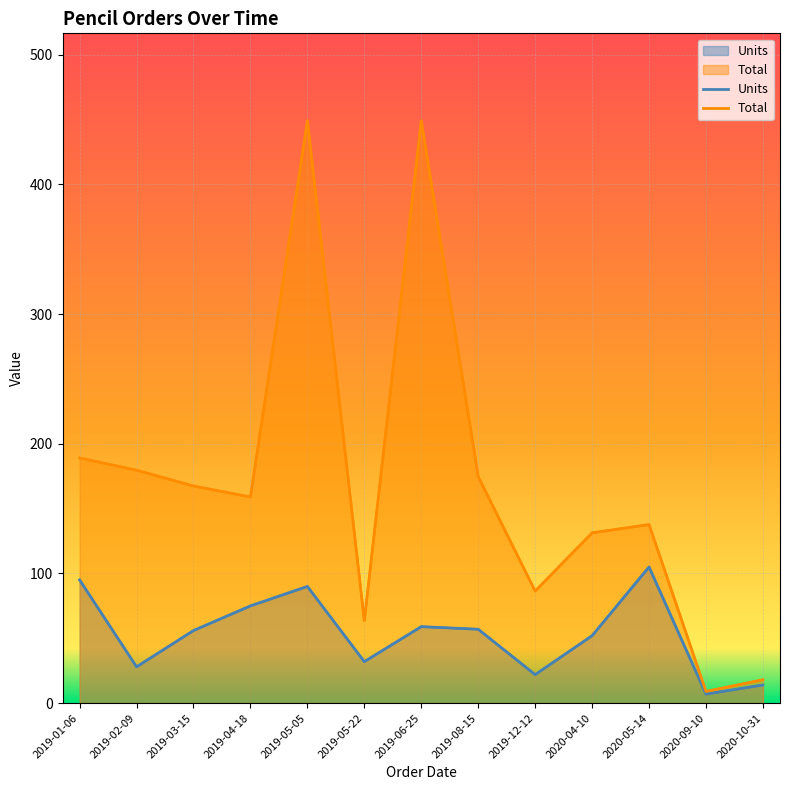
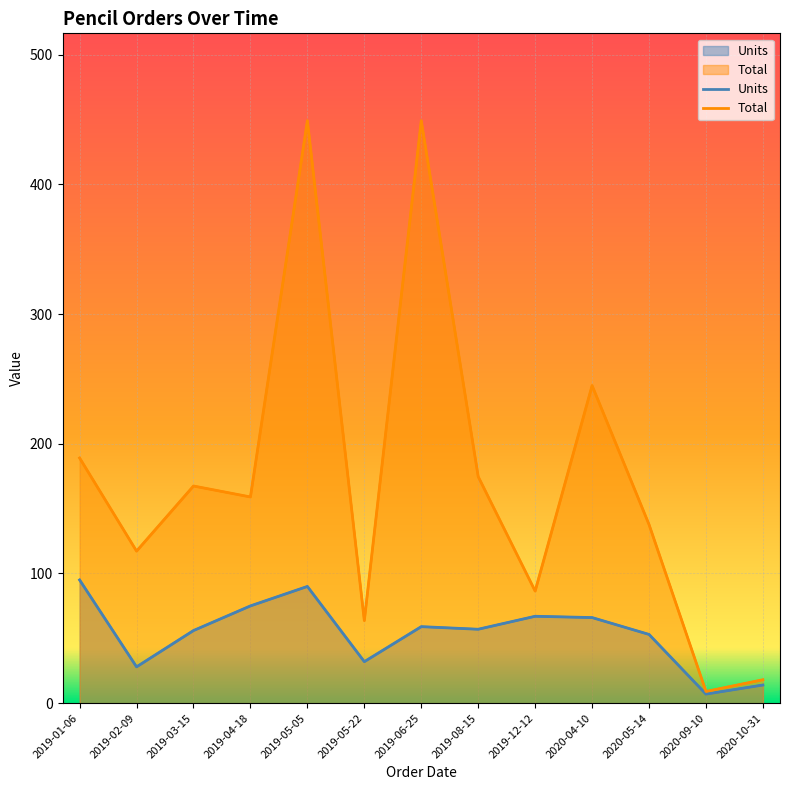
Total, 2019-02-09: 180 -> 117
Units, 2019-12-12: 22 -> 67
Units, 2020-04-10: 52 -> 66
Total, 2020-04-10: 131 -> 245
Units, 2020-05-14: 105 -> 53
